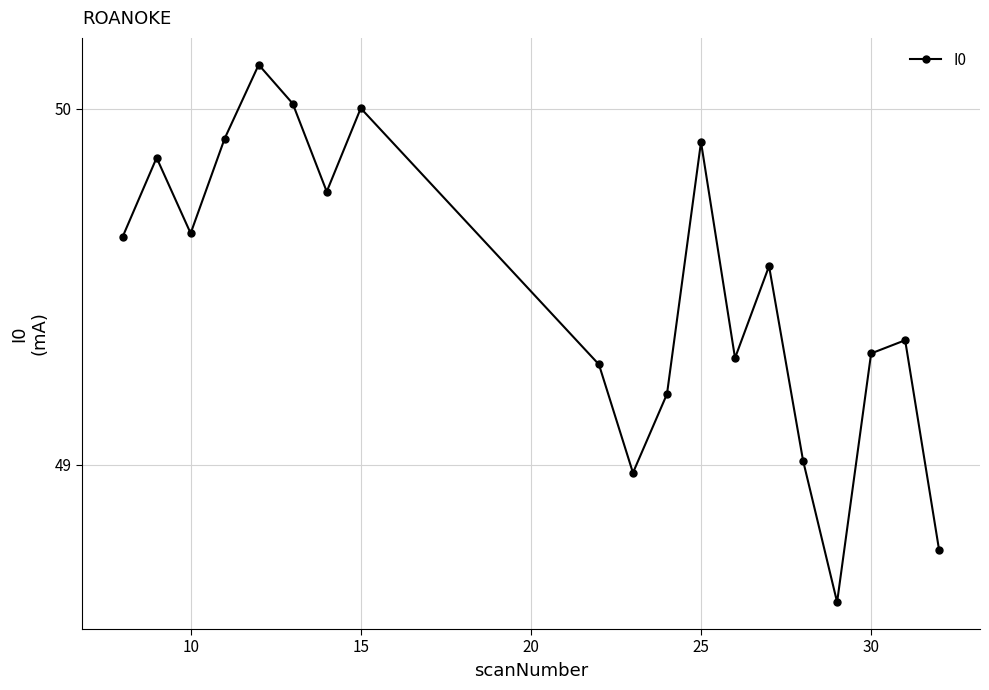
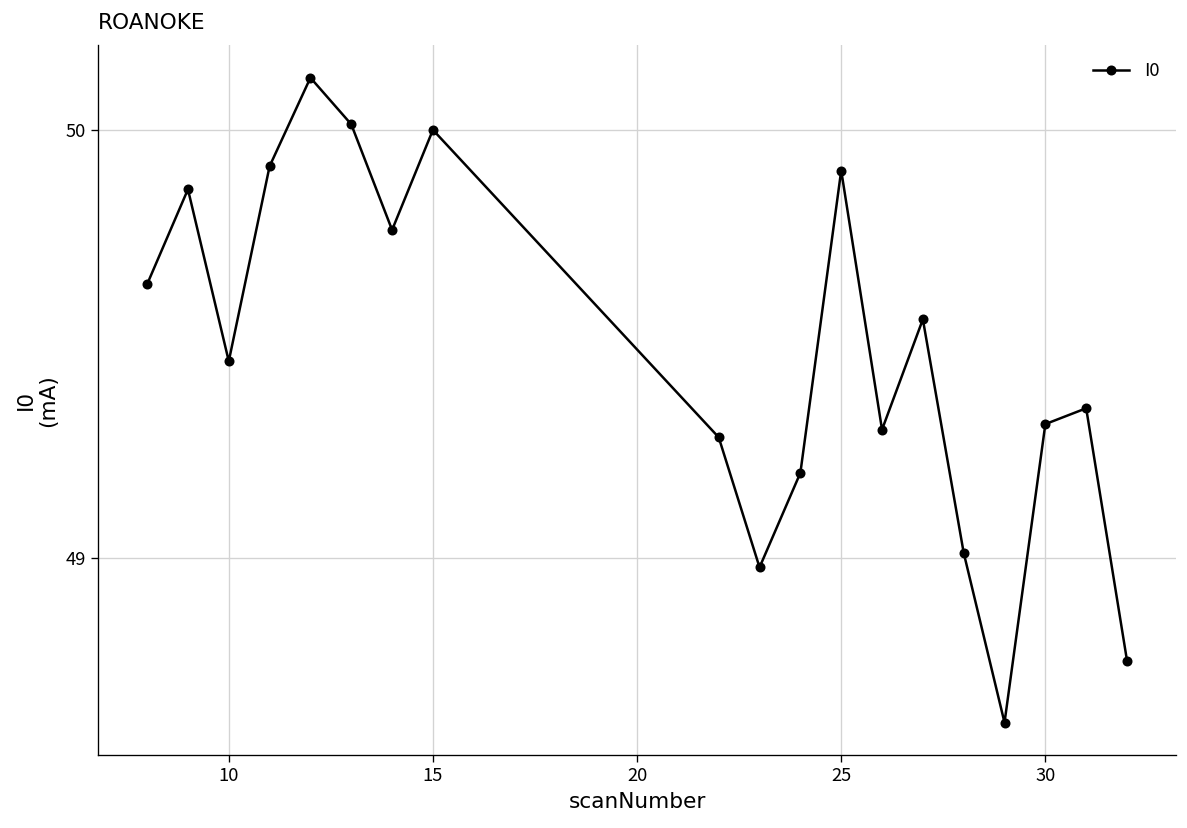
10: 49.65 -> 49.46
